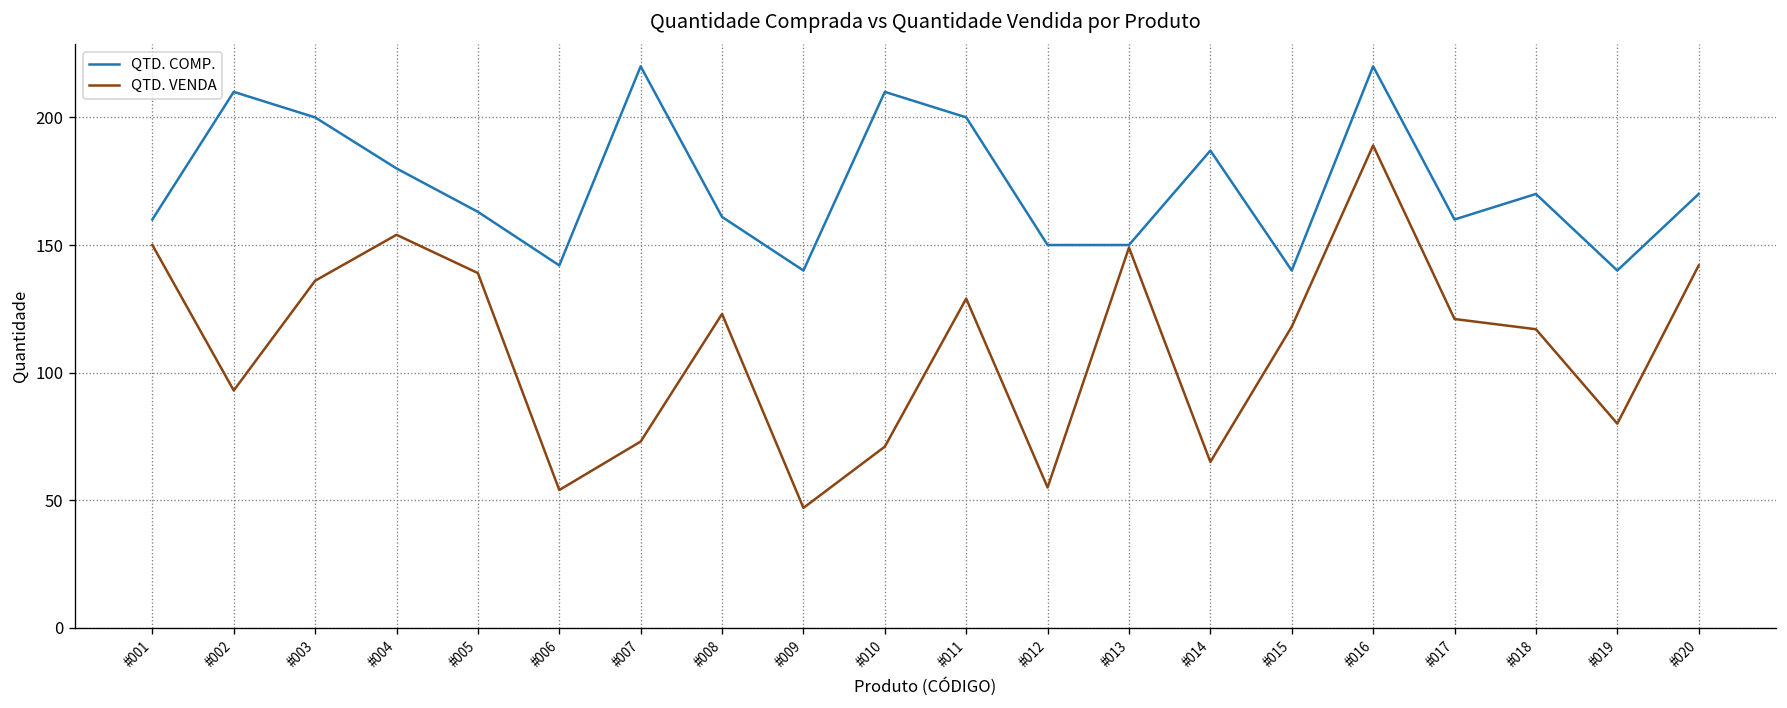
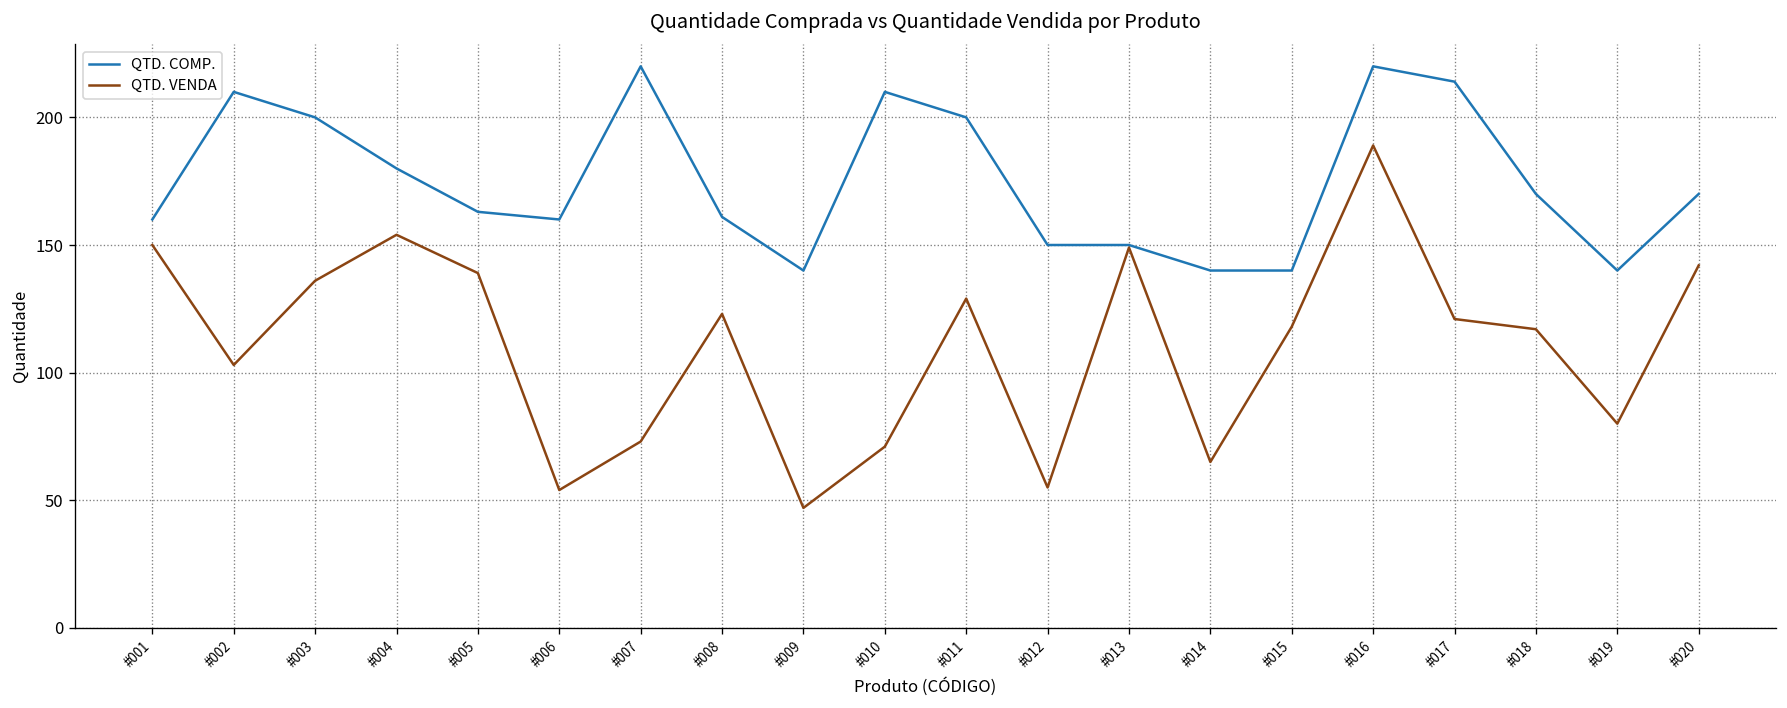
QTD. VENDA, #002: 93 -> 103
QTD. COMP., #006: 142 -> 160
QTD. COMP., #014: 187 -> 140
QTD. COMP., #017: 160 -> 214
